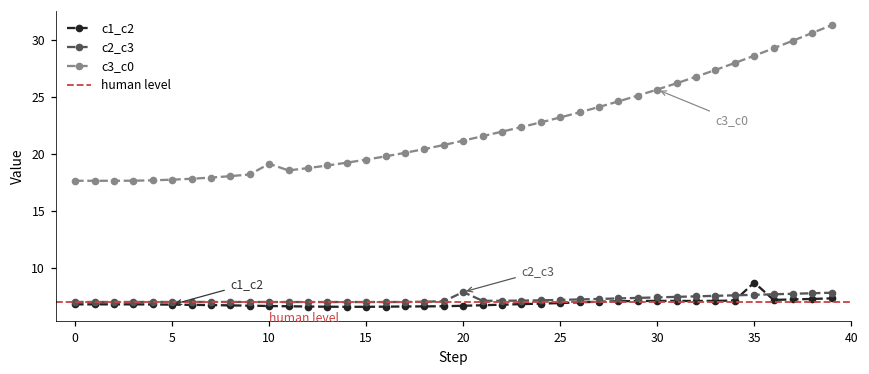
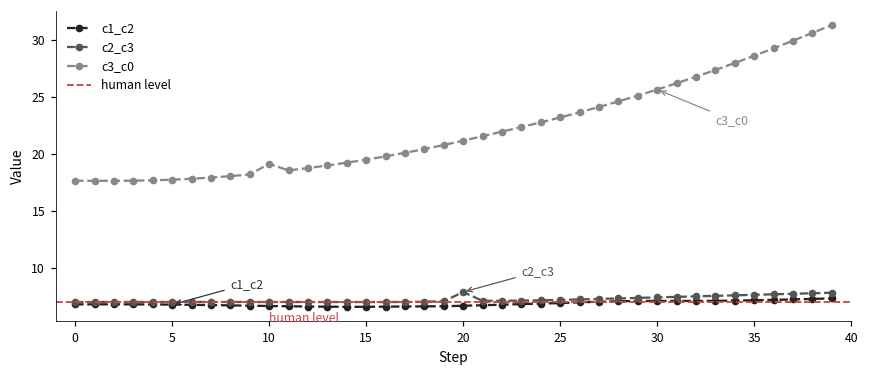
c1_c2, 35: 8.7 -> 7.2
